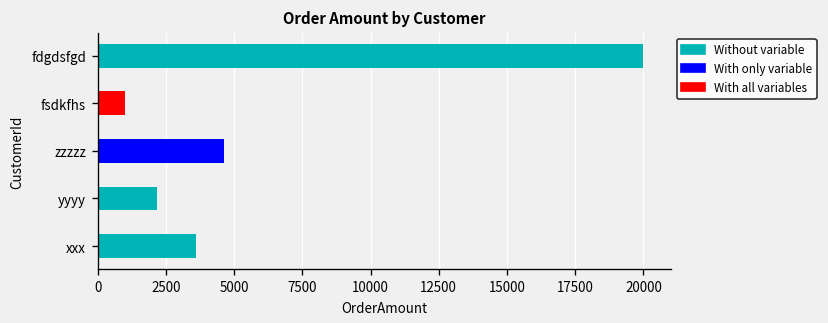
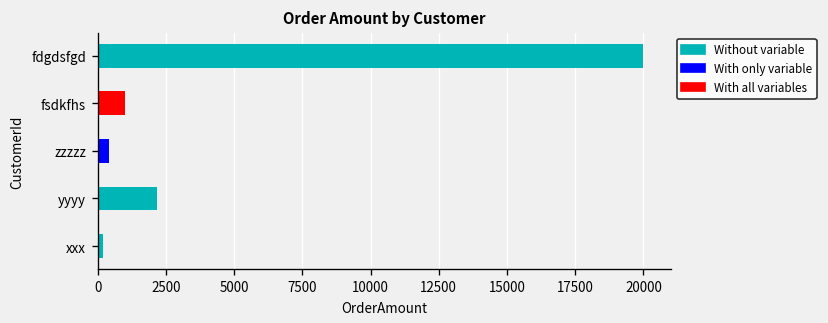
With only variable, zzzzz: 4600 -> 400
Without variable, xxx: 3600 -> 200
